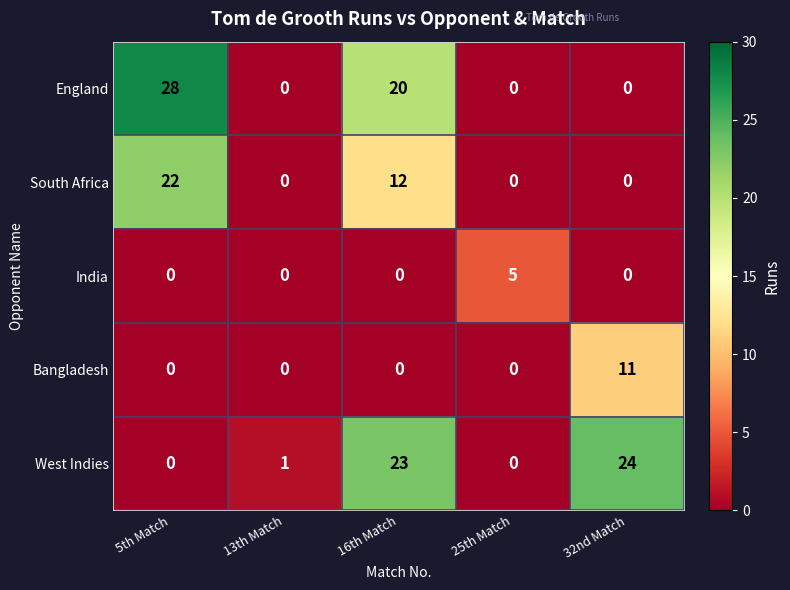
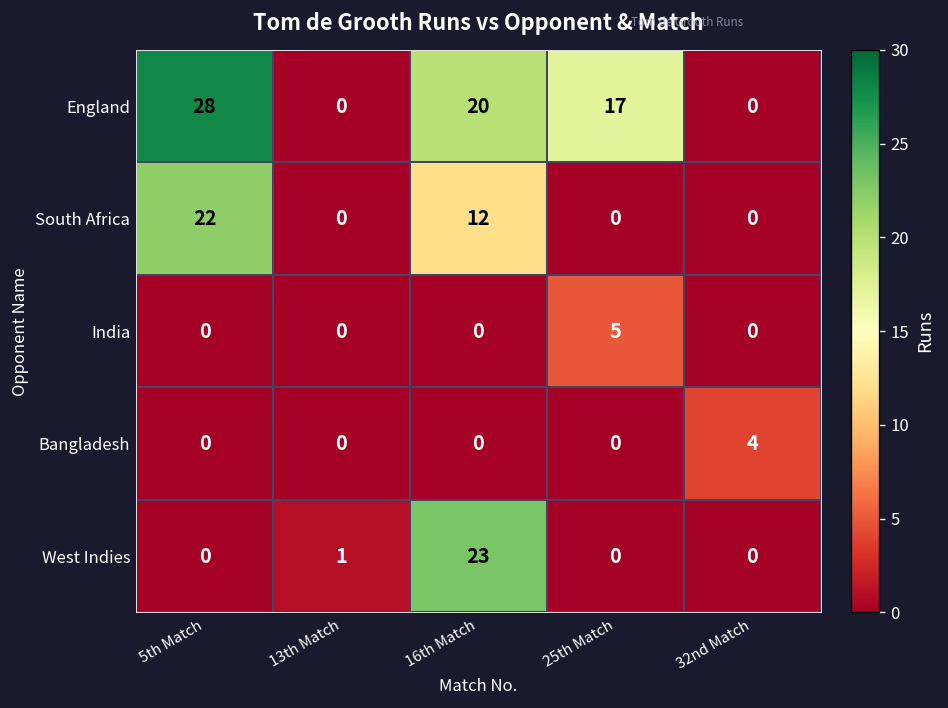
England, 25th Match: 0 -> 17
Bangladesh, 32nd Match: 11 -> 4
West Indies, 32nd Match: 24 -> 0
